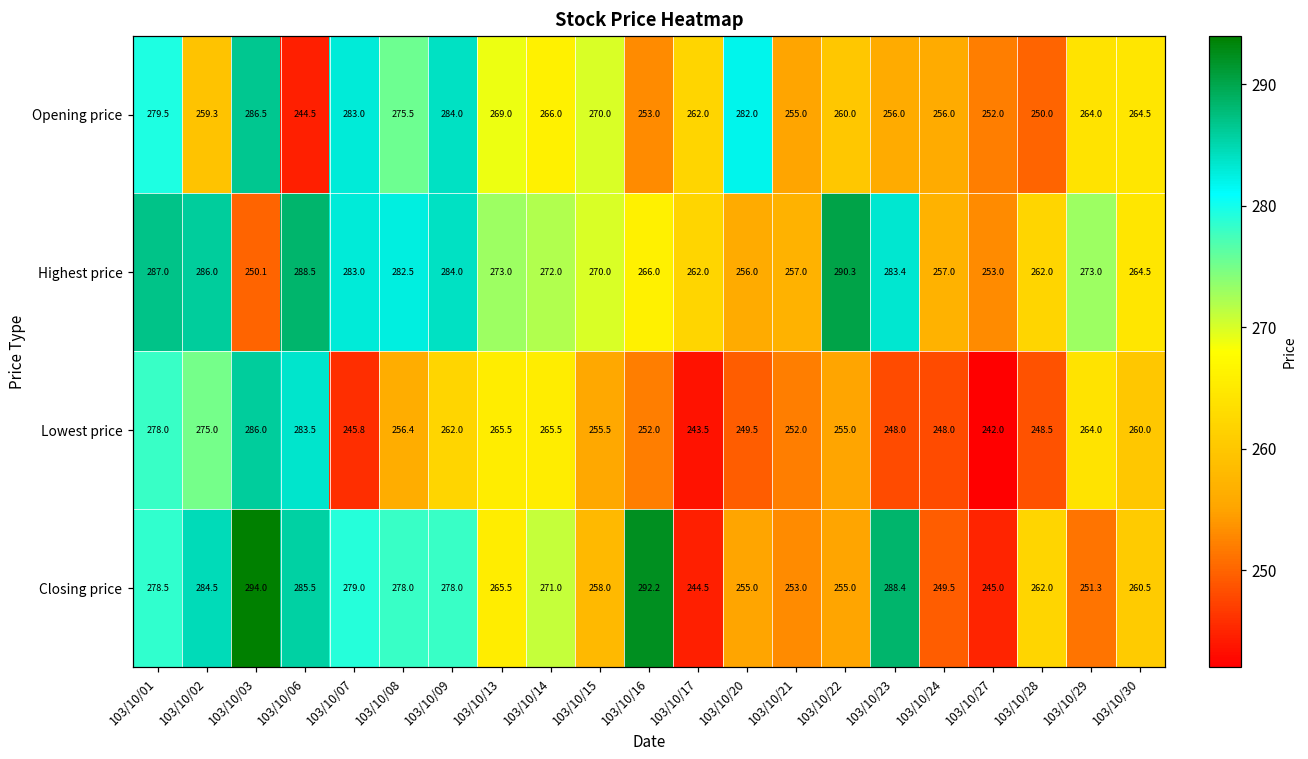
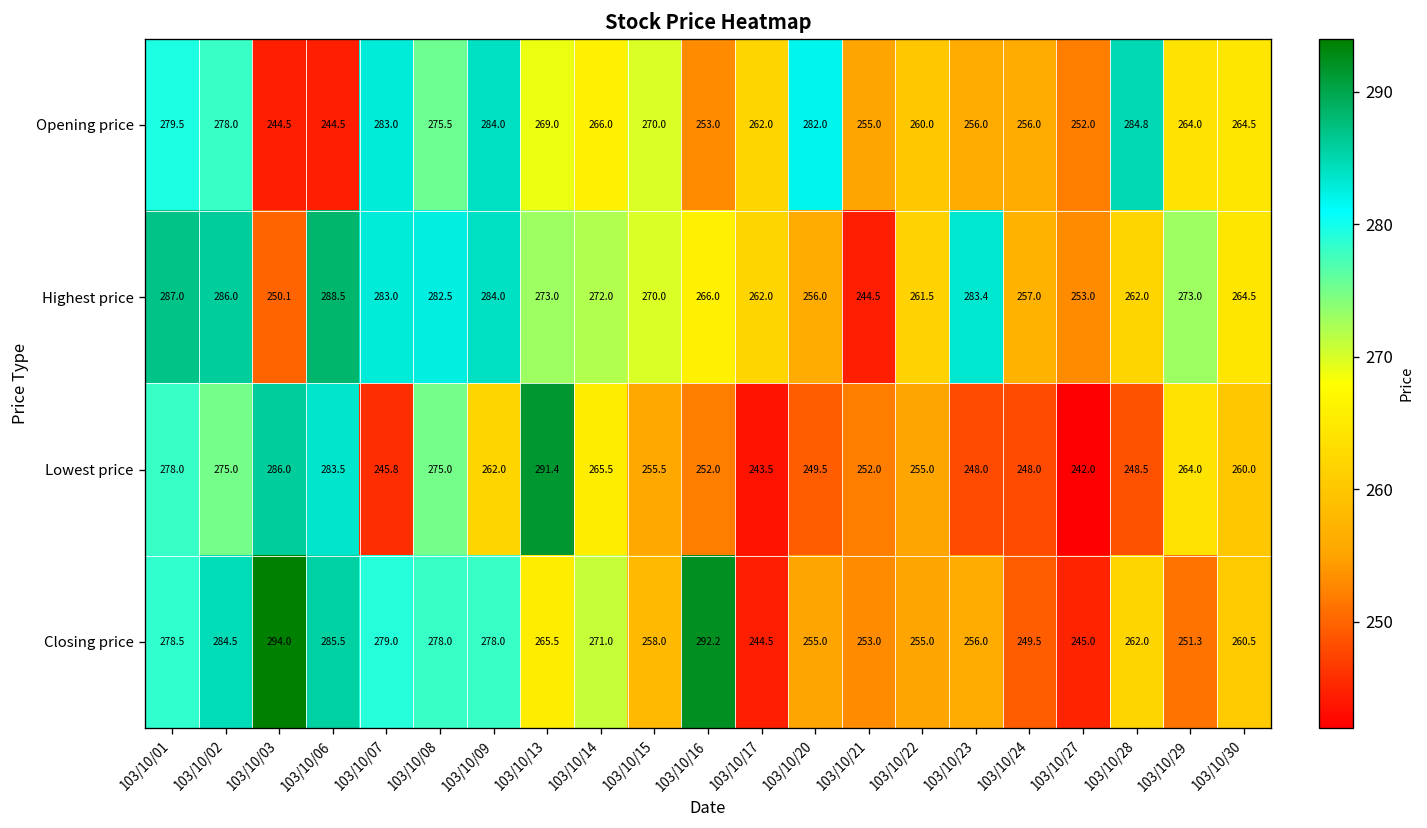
Opening price, 103/10/02: 259.3 -> 278.0
Opening price, 103/10/03: 286.5 -> 244.5
Opening price, 103/10/28: 250.0 -> 284.8
Highest price, 103/10/21: 257.0 -> 244.5
Highest price, 103/10/22: 290.3 -> 261.5
Lowest price, 103/10/08: 256.4 -> 275.0
Lowest price, 103/10/13: 265.5 -> 291.4
Closing price, 103/10/23: 288.4 -> 256.0
